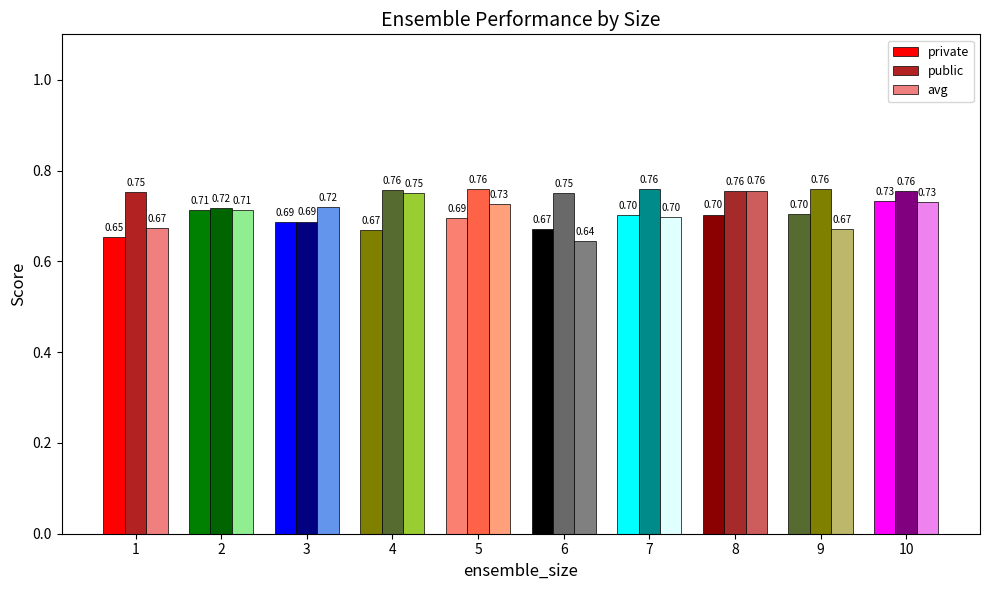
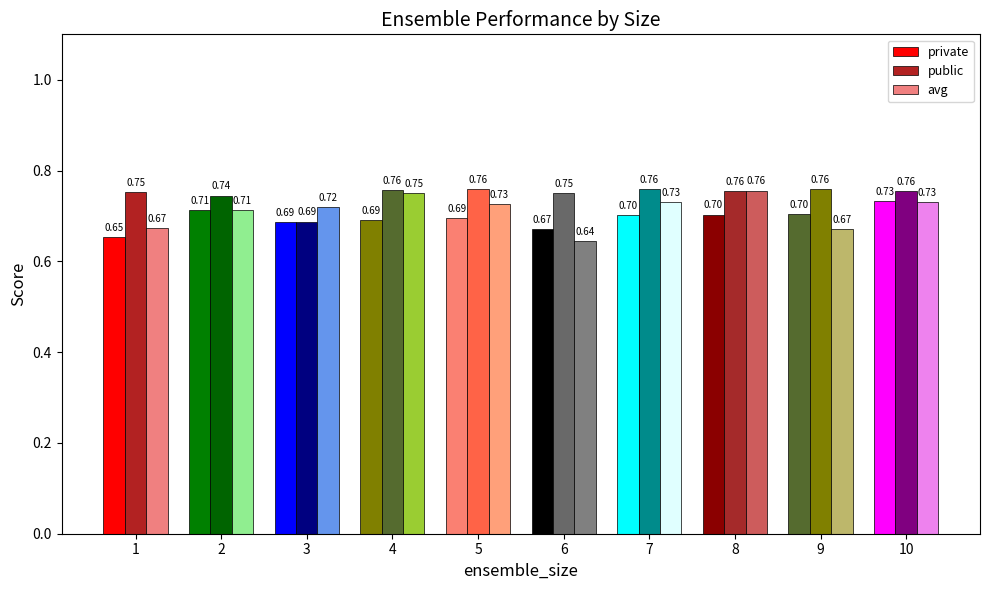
public, 2: 0.72 -> 0.74
private, 4: 0.67 -> 0.69
avg, 7: 0.70 -> 0.73
